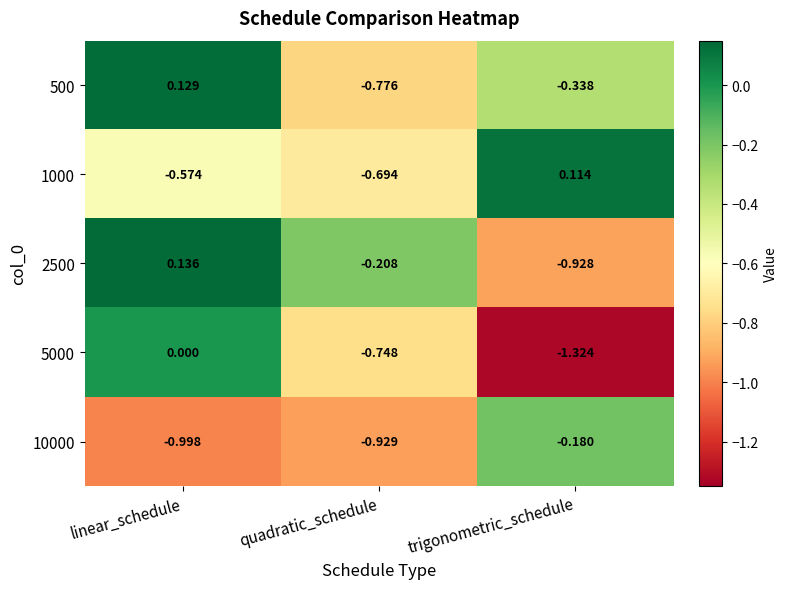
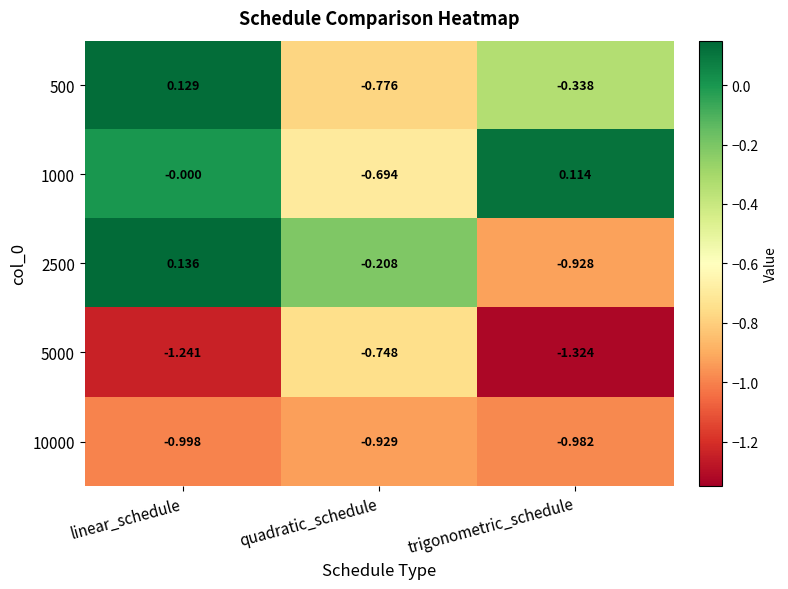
1000, linear_schedule: -0.574 -> -0.000
5000, linear_schedule: 0.000 -> -1.241
10000, trigonometric_schedule: -0.180 -> -0.982
